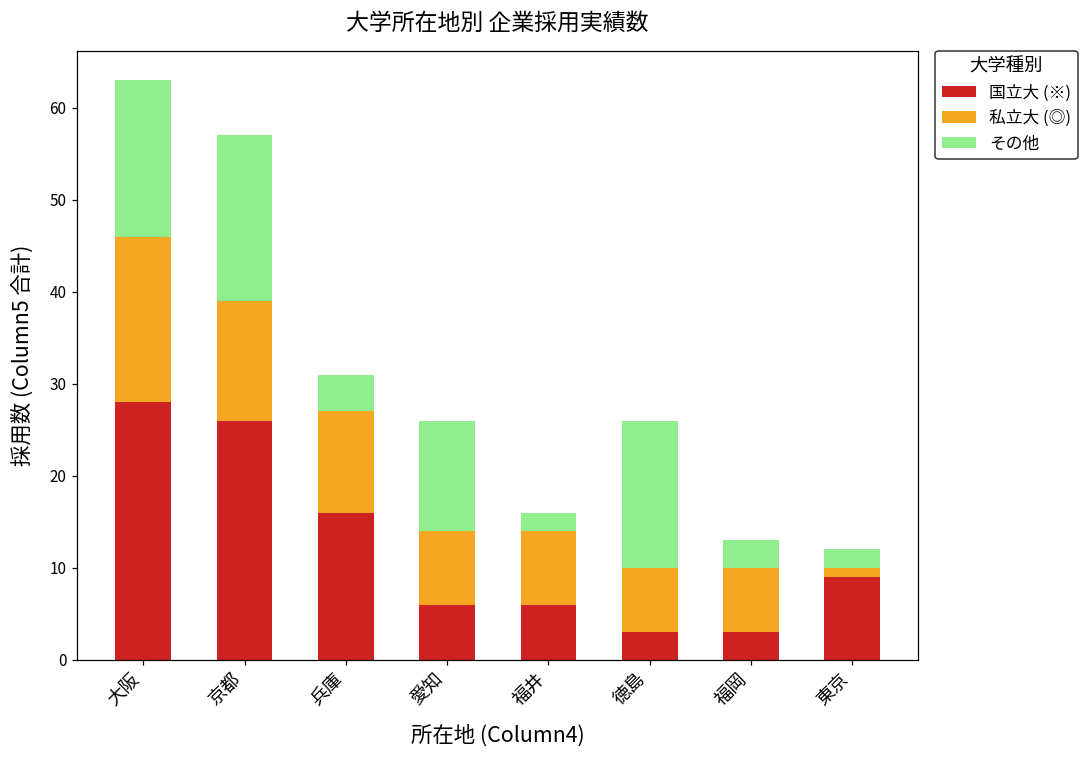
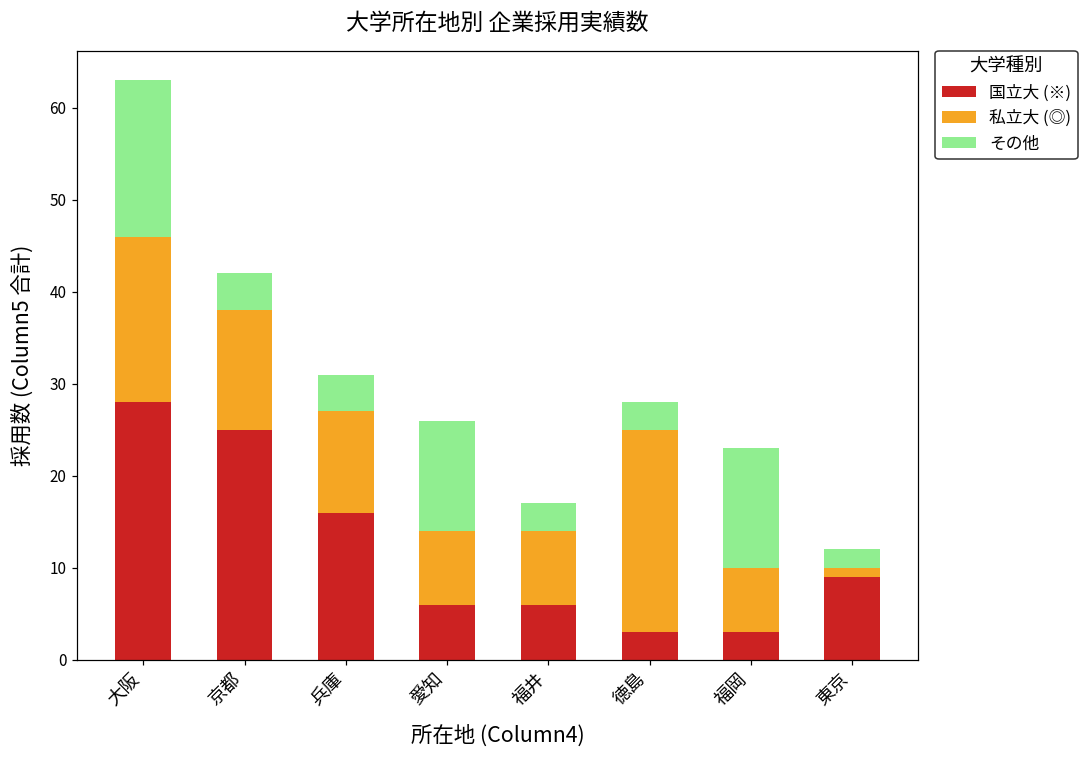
国立大 (※), 京都: 26 -> 25
その他, 京都: 18 -> 4
その他, 福井: 2 -> 3
私立大 (◎), 徳島: 7 -> 22
その他, 徳島: 16 -> 3
その他, 福岡: 3 -> 13
